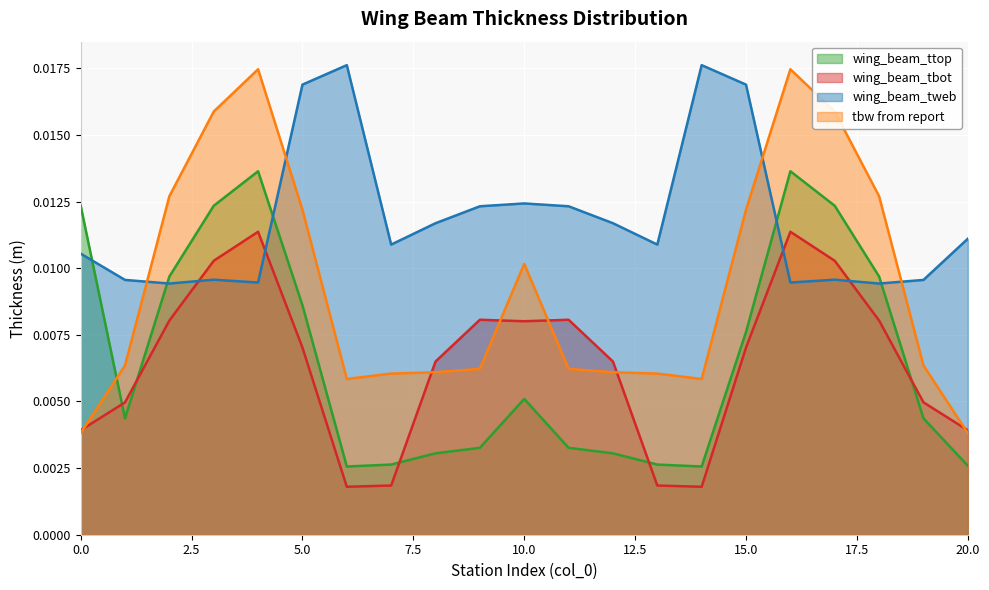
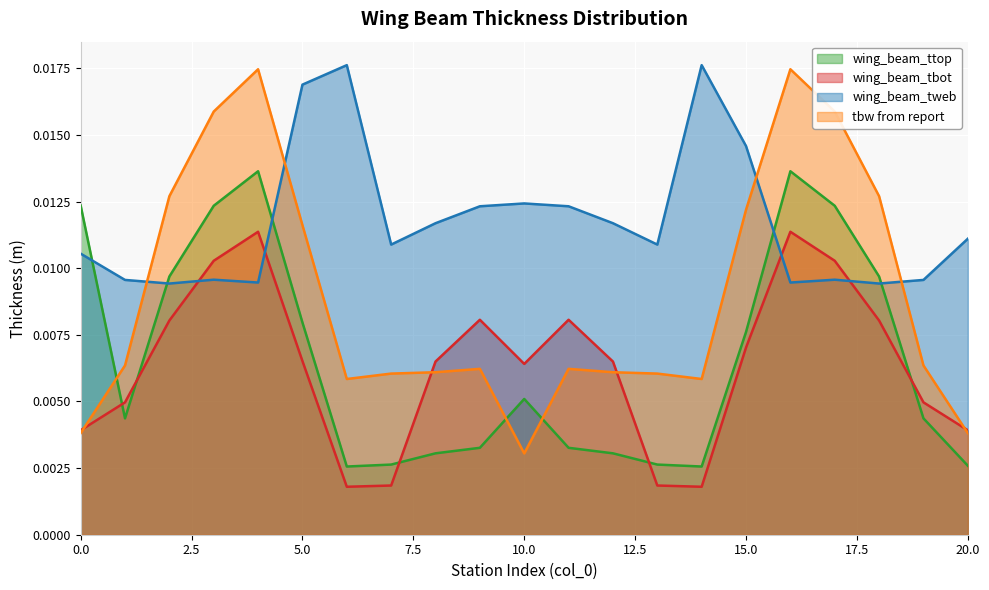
wing_beam_ttop, 5.0: 0.0086 -> 0.0080
wing_beam_tbot, 5.0: 0.0070 -> 0.0065
tbw from report, 5.0: 0.0122 -> 0.0116
wing_beam_tbot, 10.0: 0.0080 -> 0.0064
tbw from report, 10.0: 0.0102 -> 0.0031
wing_beam_tweb, 15.0: 0.0169 -> 0.0146
